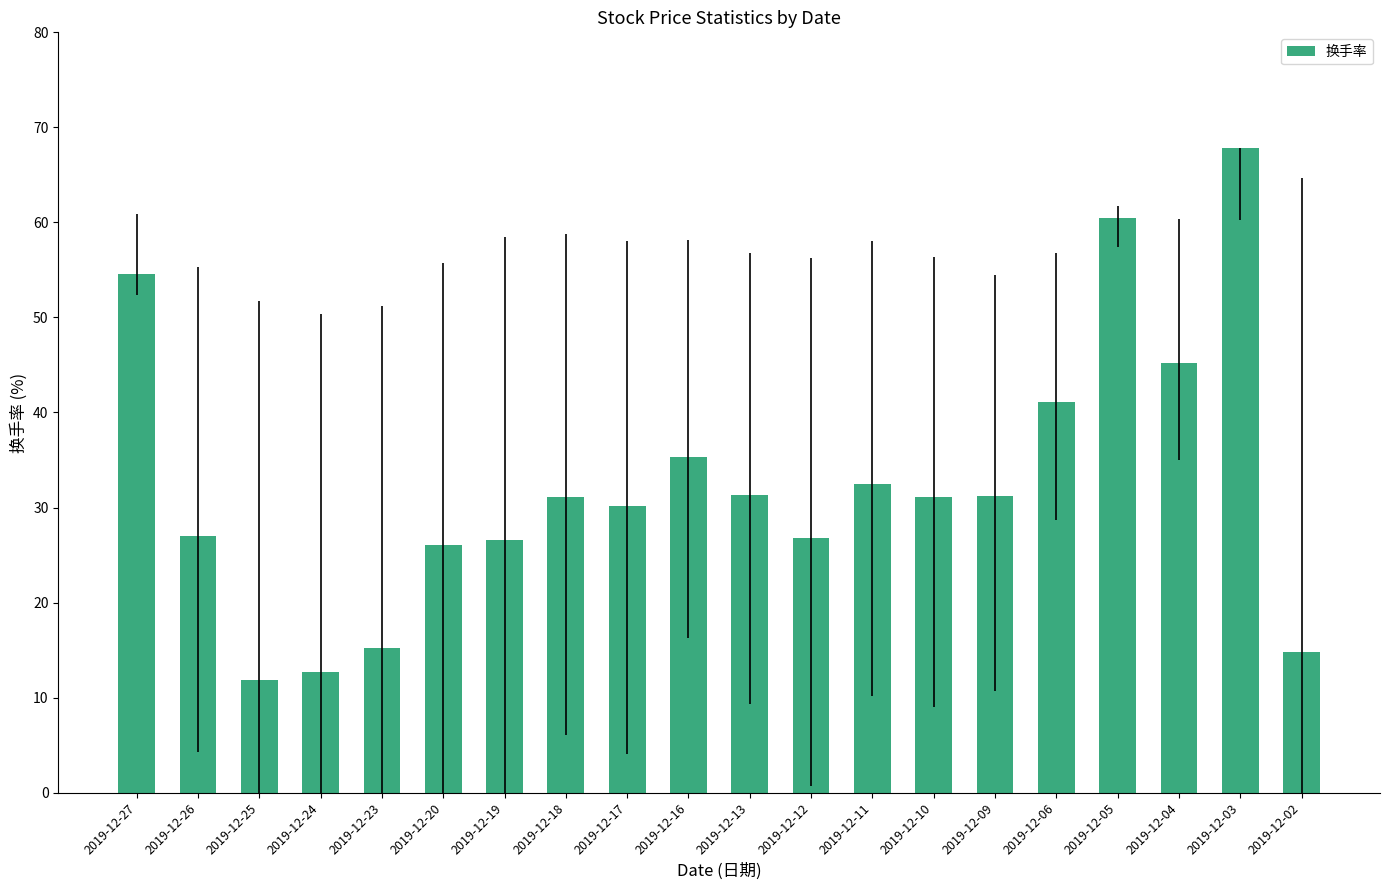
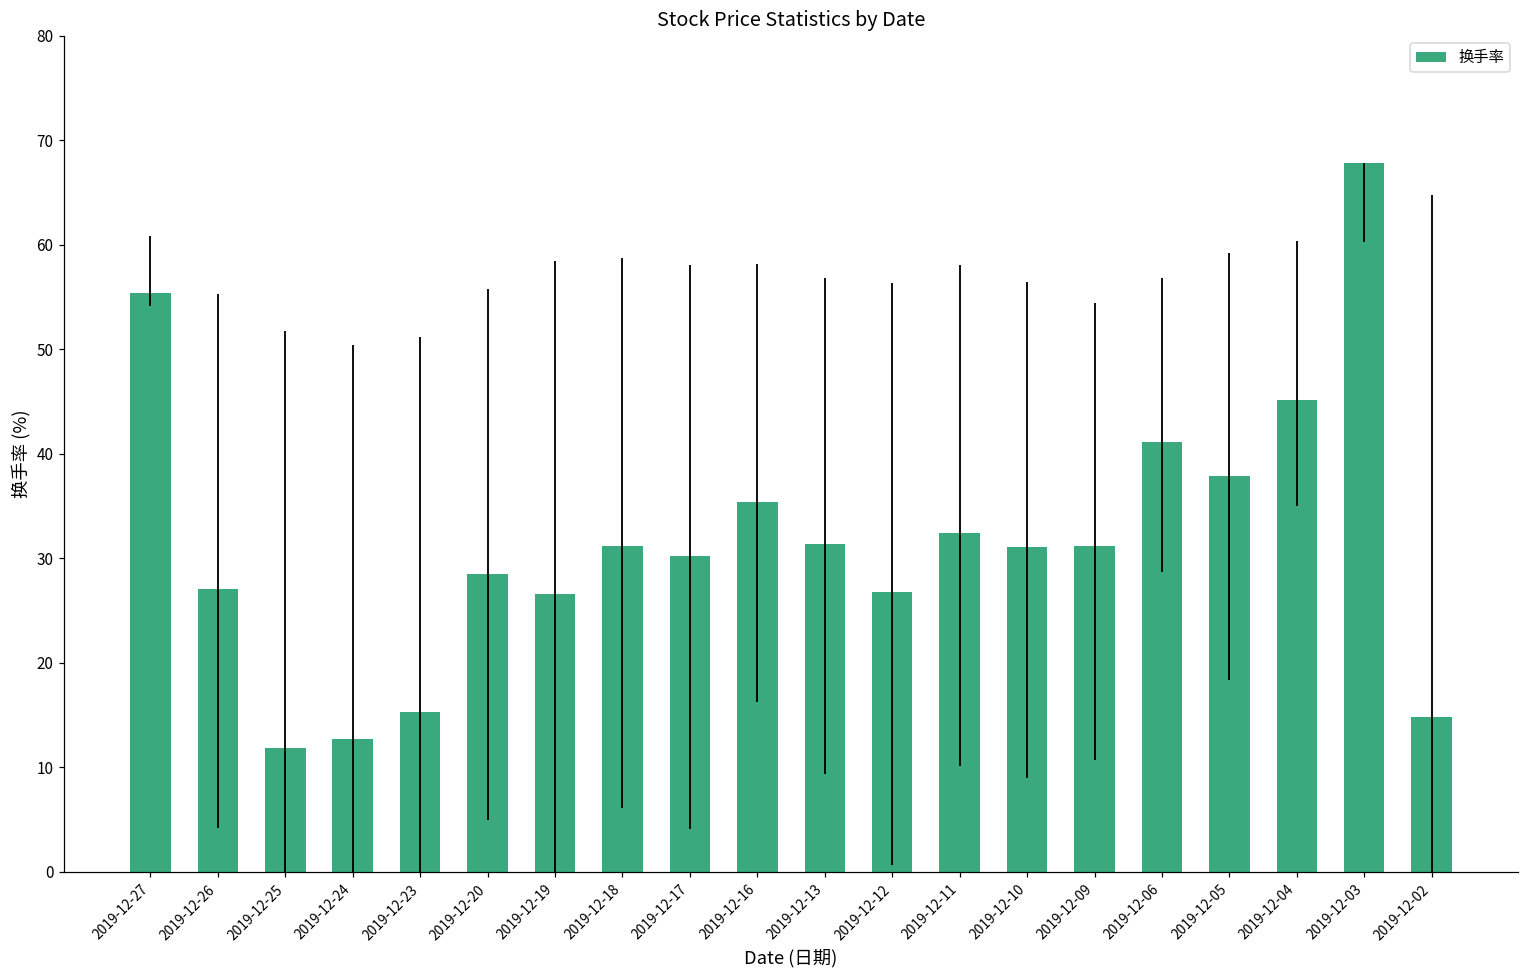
2019-12-27: 54.6 -> 55.4
2019-12-20: 26 -> 28
2019-12-05: 60 -> 38
